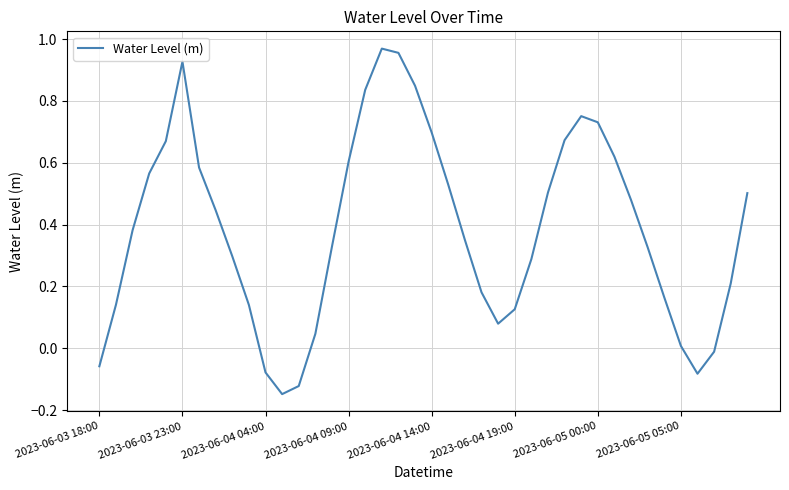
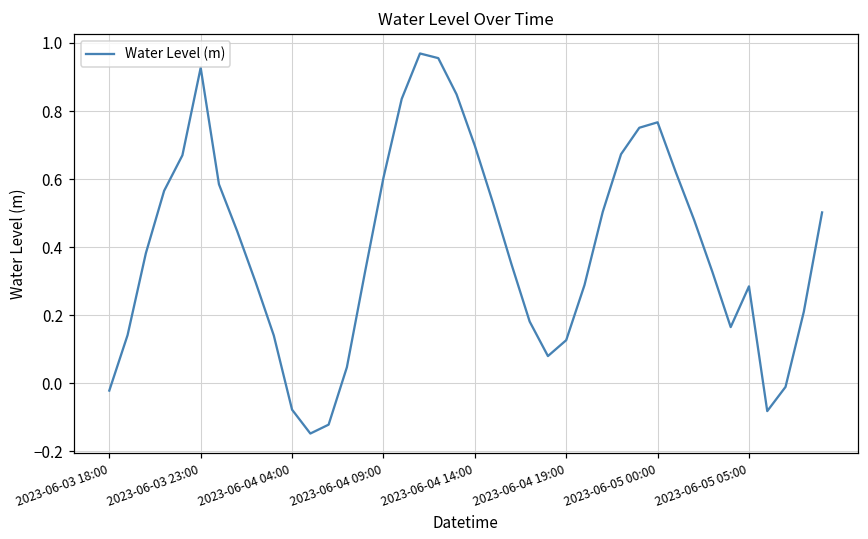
2023-06-03 18:00: -0.06 -> -0.02
2023-06-05 00:00: 0.73 -> 0.77
2023-06-05 05:00: 0.01 -> 0.28
